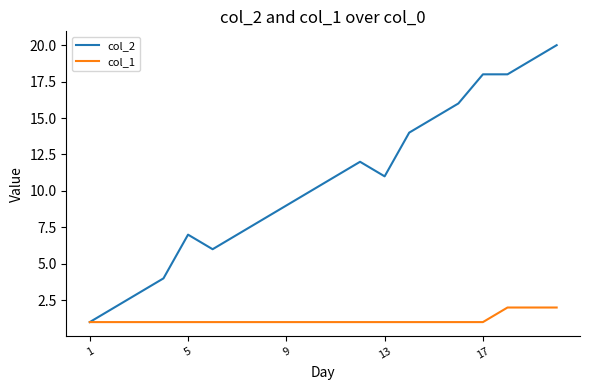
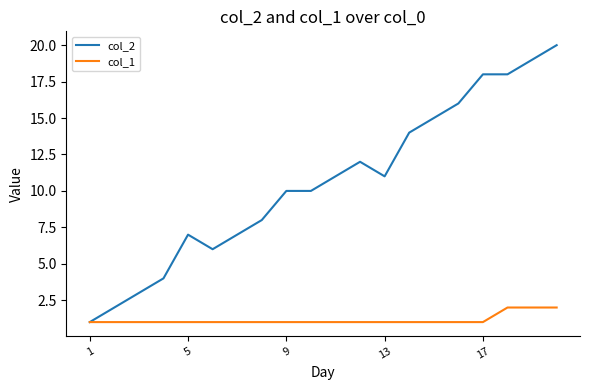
col_2, 9: 9 -> 10
